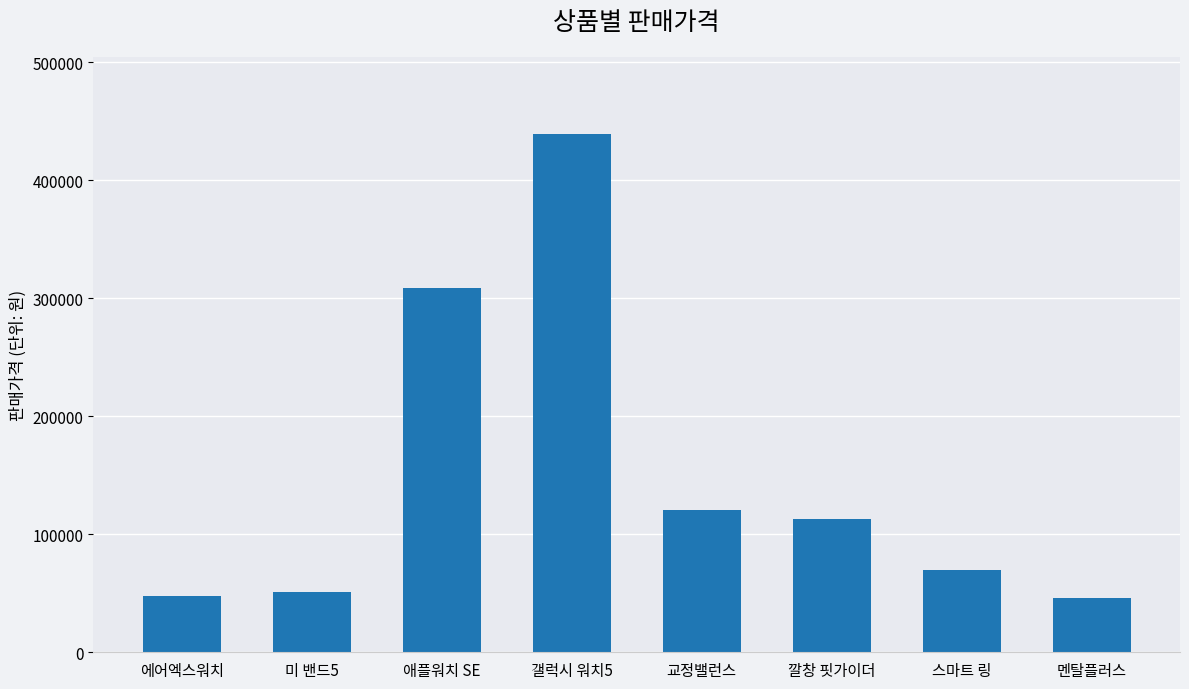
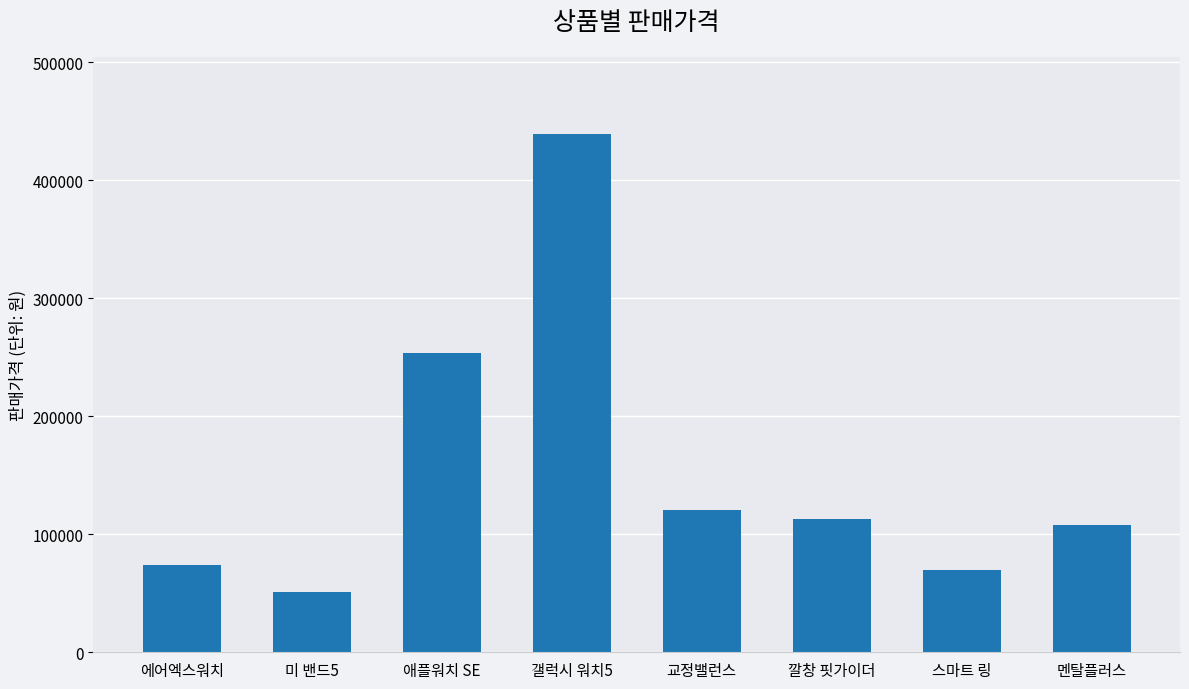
에어엑스워치: 48000 -> 74000
애플워치 SE: 309000 -> 254000
멘탈플러스: 46000 -> 108000
